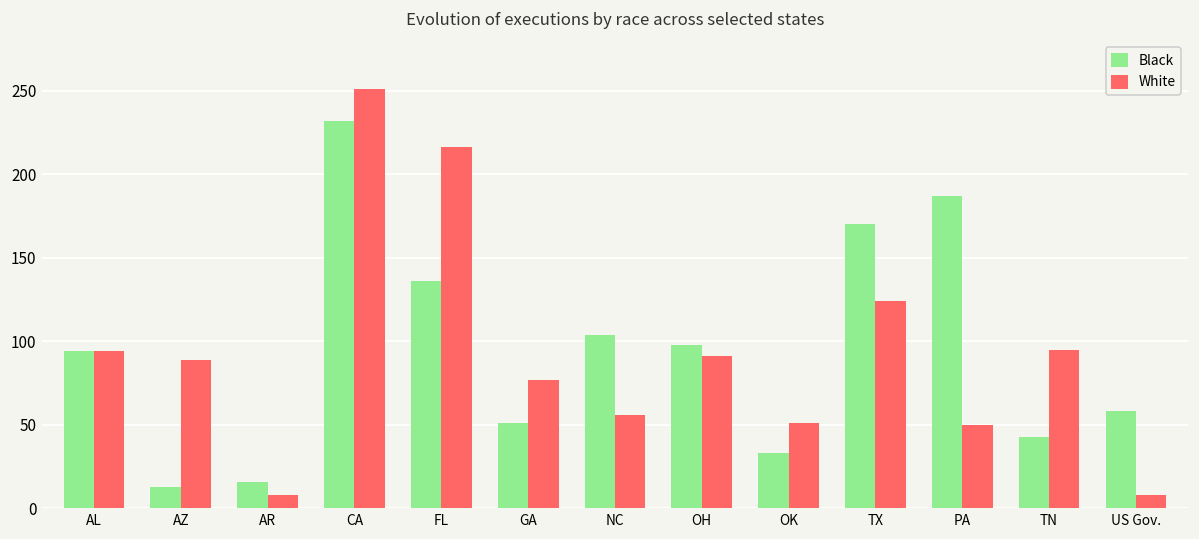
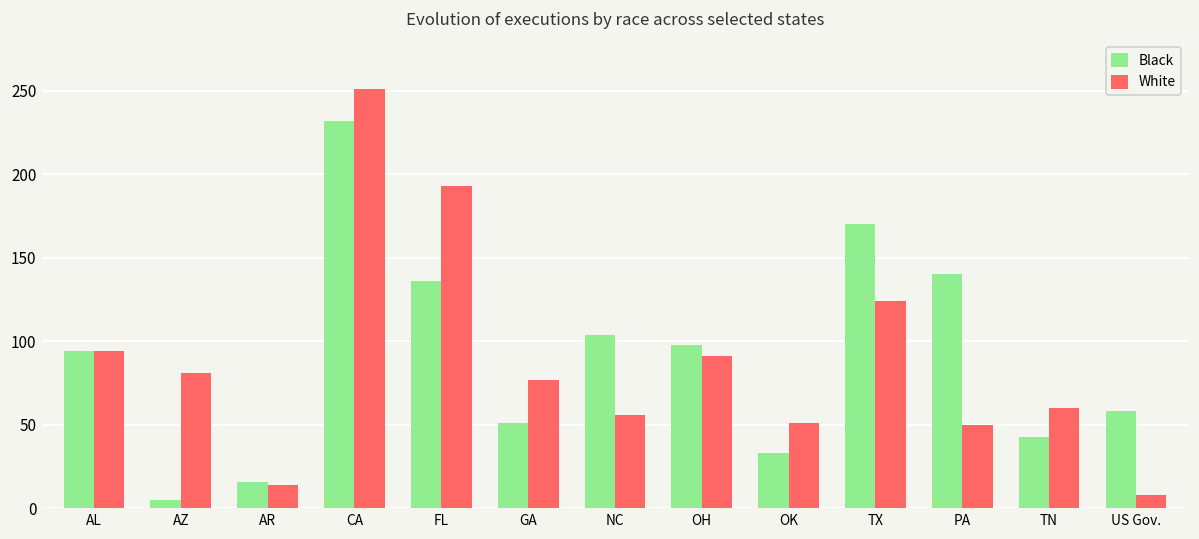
Black, AZ: 13 -> 5
White, AZ: 89 -> 81
White, AR: 8 -> 14
White, FL: 216 -> 193
Black, PA: 187 -> 140
White, TN: 95 -> 60
